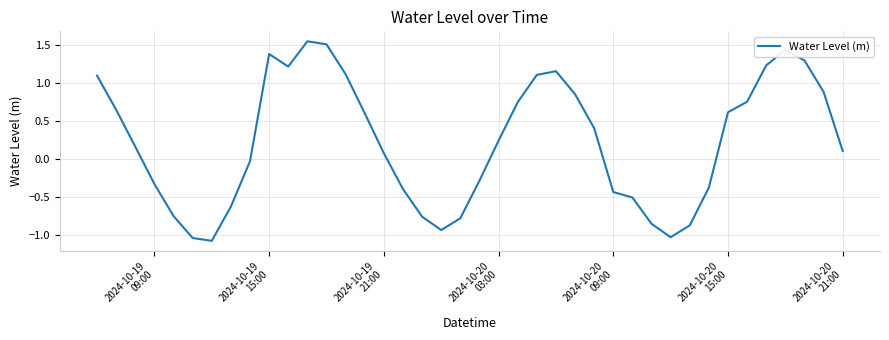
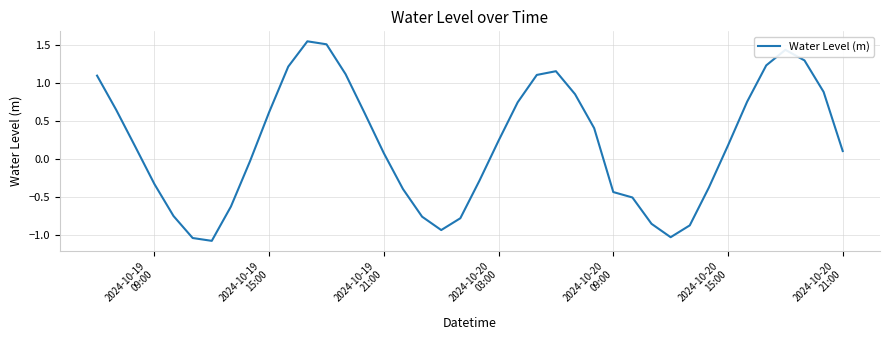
2024-10-19 15:00: 1.4 -> 0.6
2024-10-20 15:00: 0.6 -> 0.2
